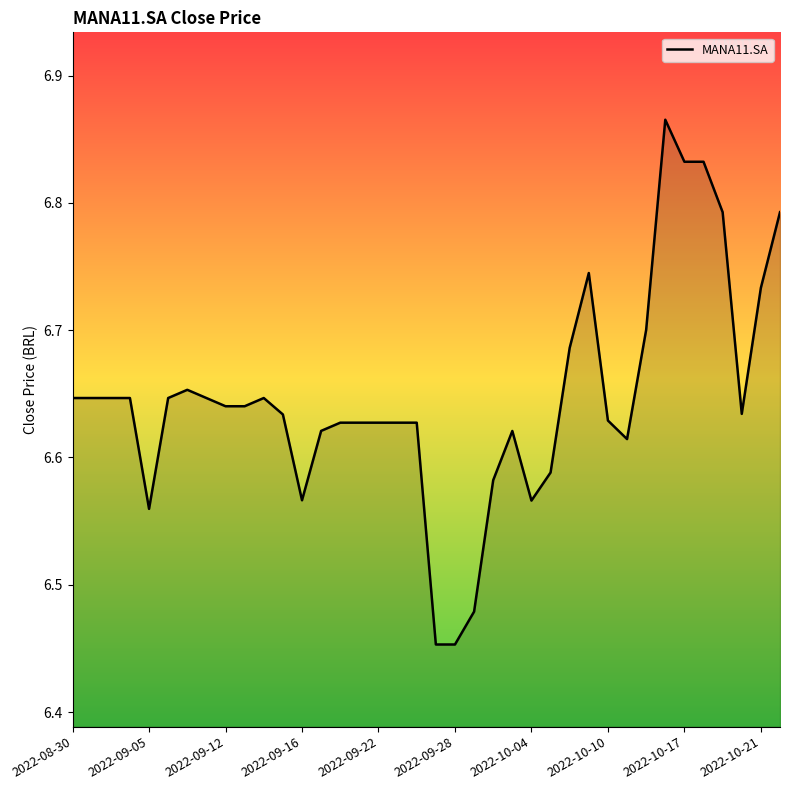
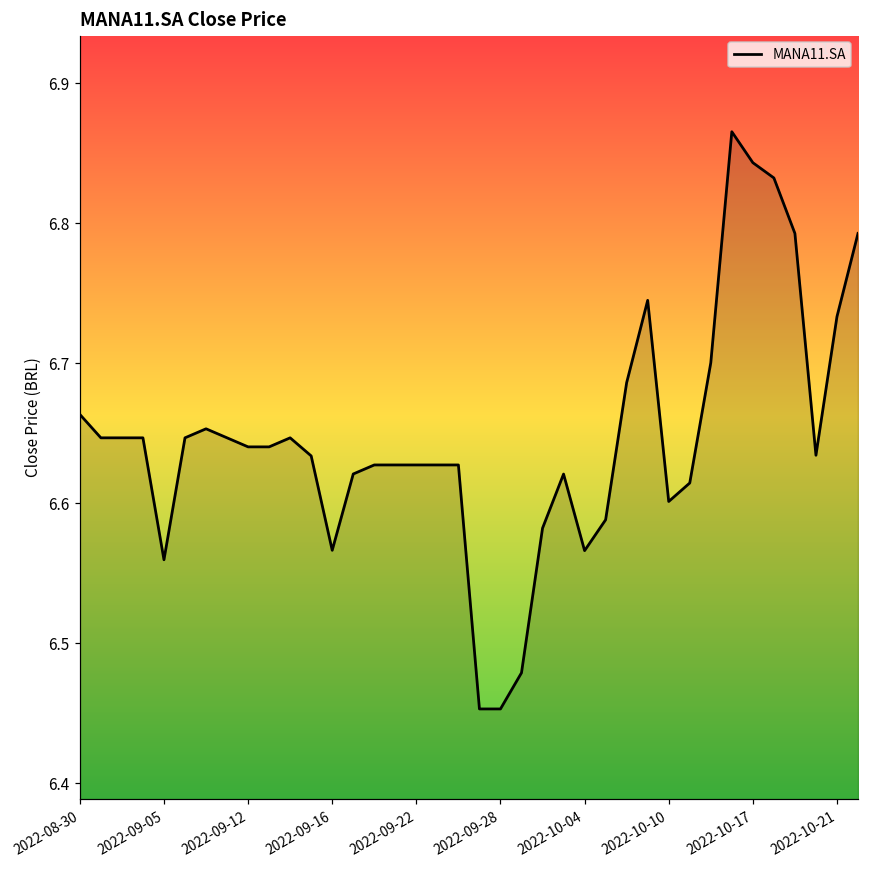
2022-08-30: 6.647 -> 6.663
2022-10-10: 6.629 -> 6.601
2022-10-17: 6.832 -> 6.843
